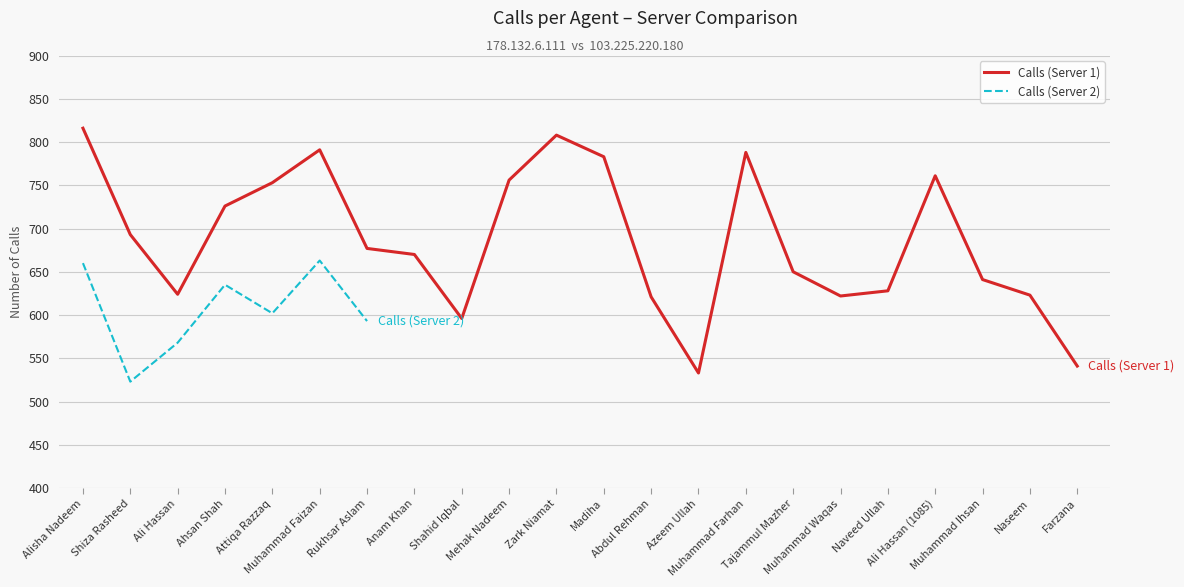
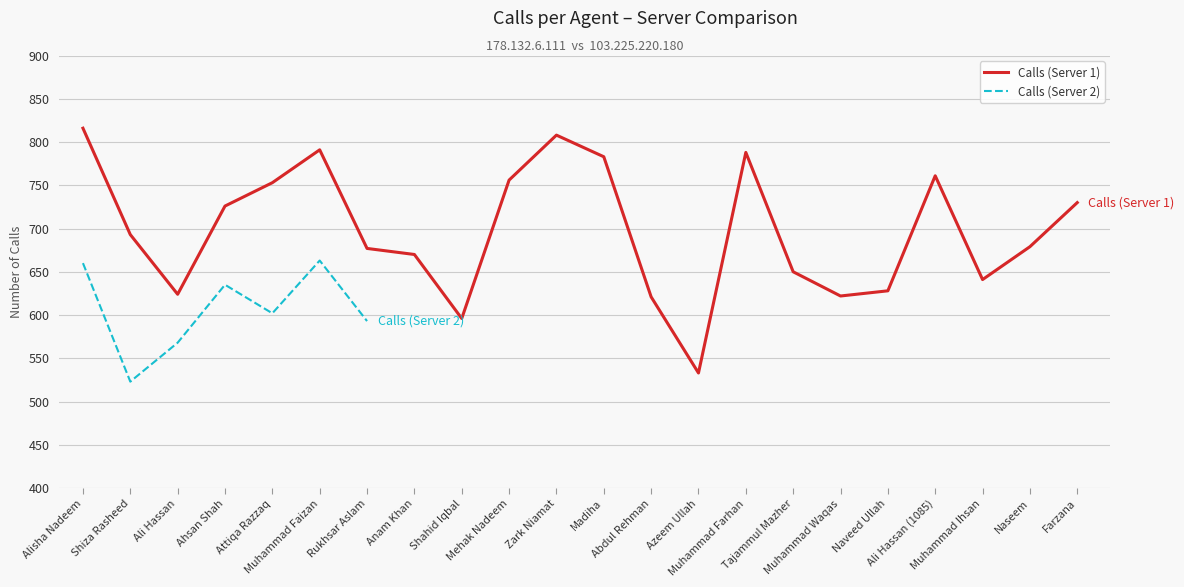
Calls (Server 1), Naseem: 620 -> 680
Calls (Server 1), Farzana: 540 -> 730
